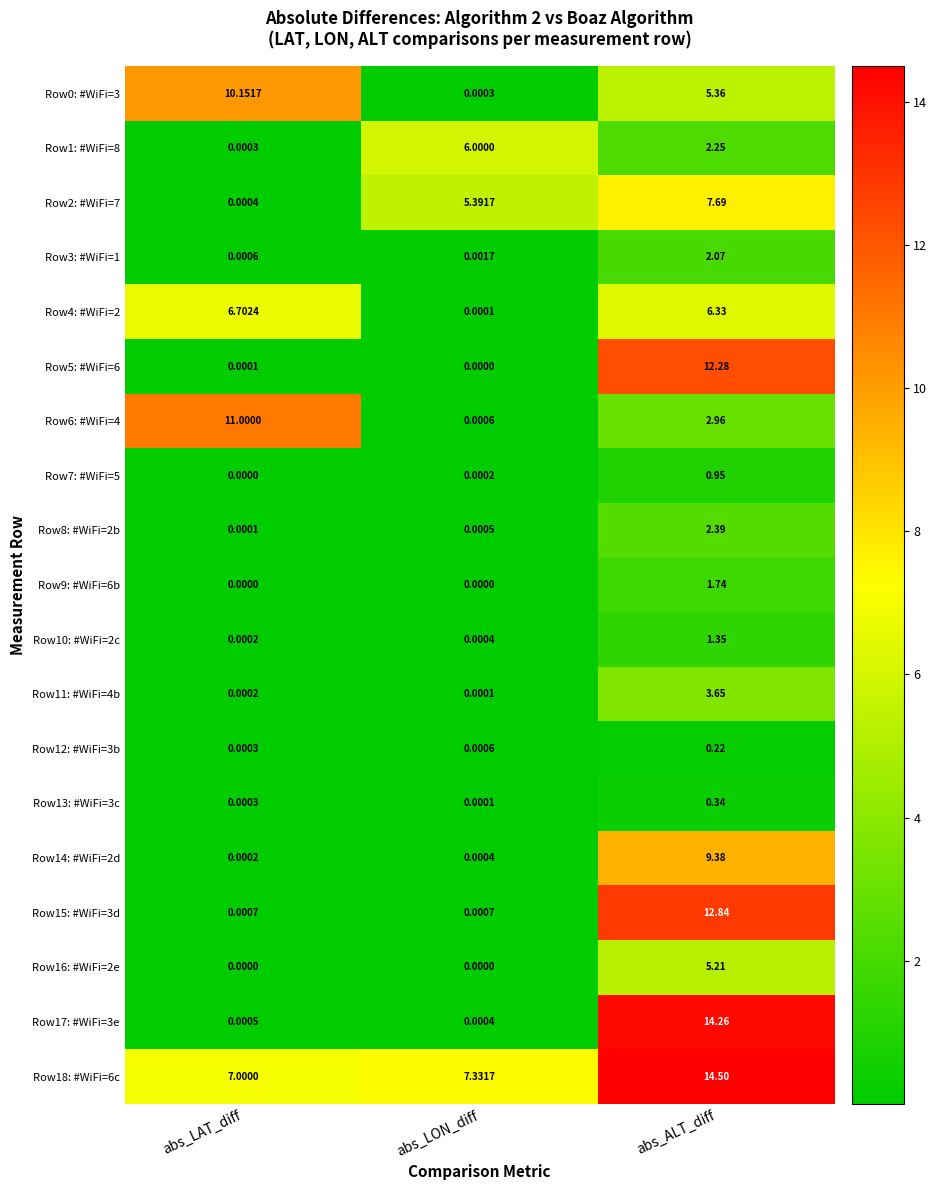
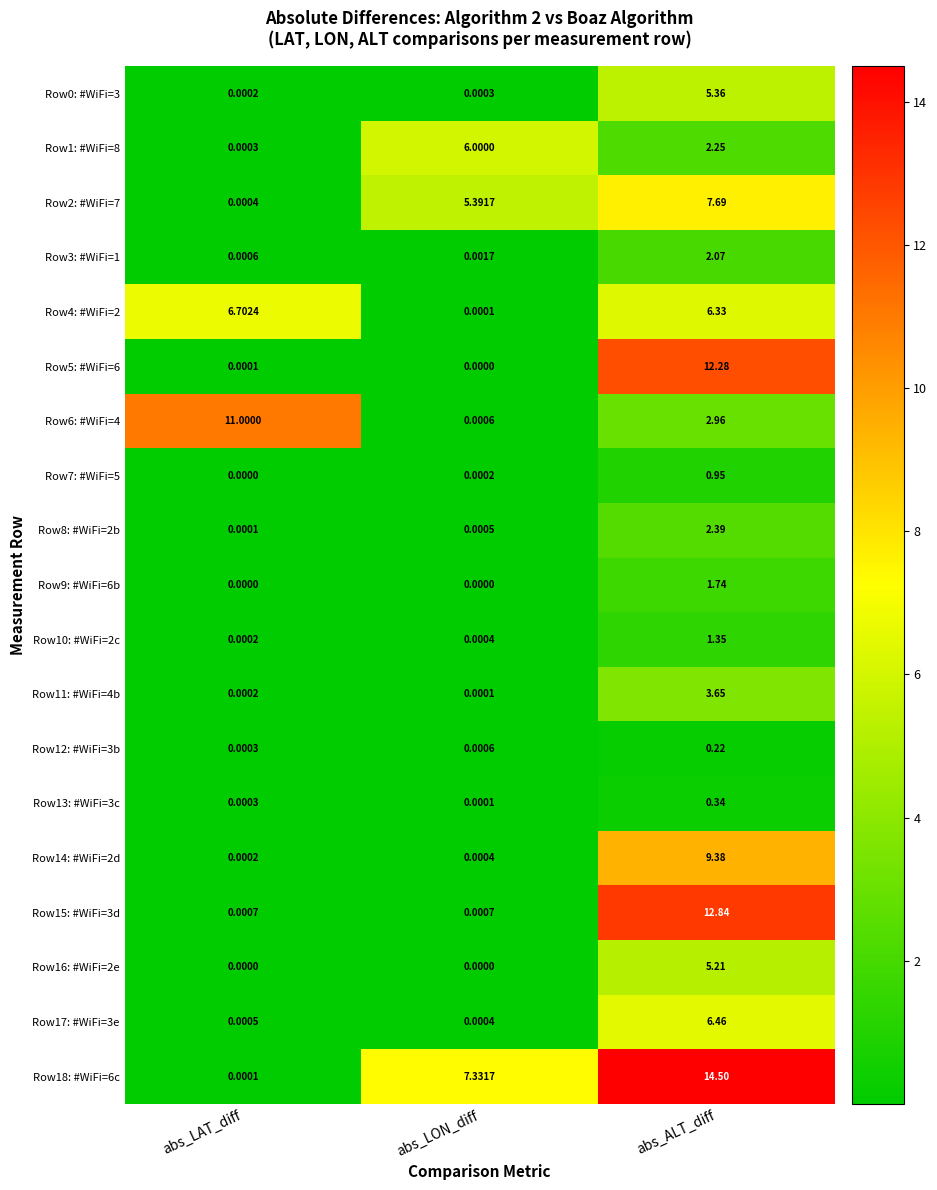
Row0: #WiFi=3, abs_LAT_diff: 10.1517 -> 0.0002
Row17: #WiFi=3e, abs_ALT_diff: 14.26 -> 6.46
Row18: #WiFi=6c, abs_LAT_diff: 7.0000 -> 0.0001
